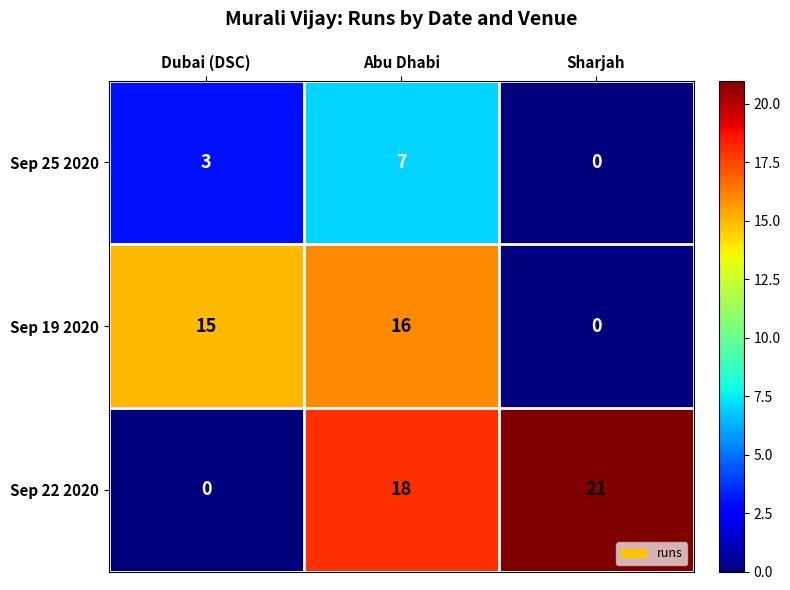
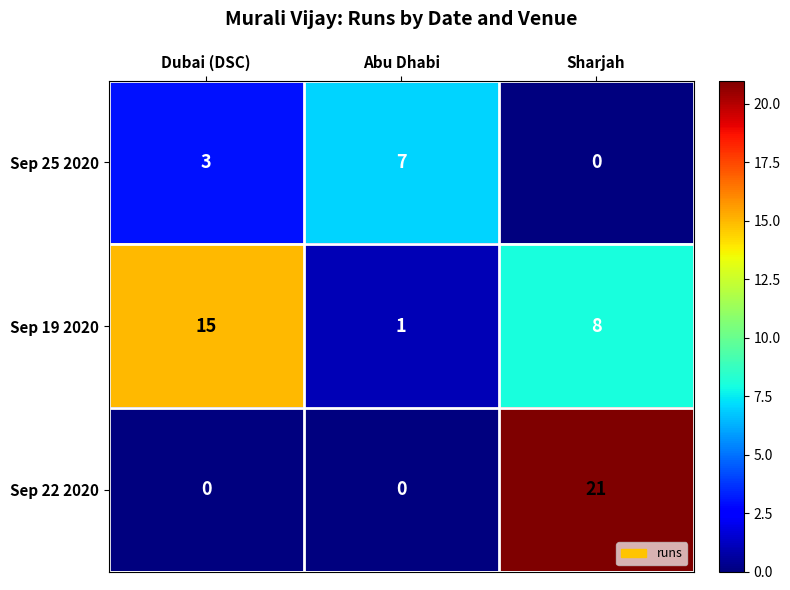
Sep 19 2020, Abu Dhabi: 16 -> 1
Sep 19 2020, Sharjah: 0 -> 8
Sep 22 2020, Abu Dhabi: 18 -> 0
